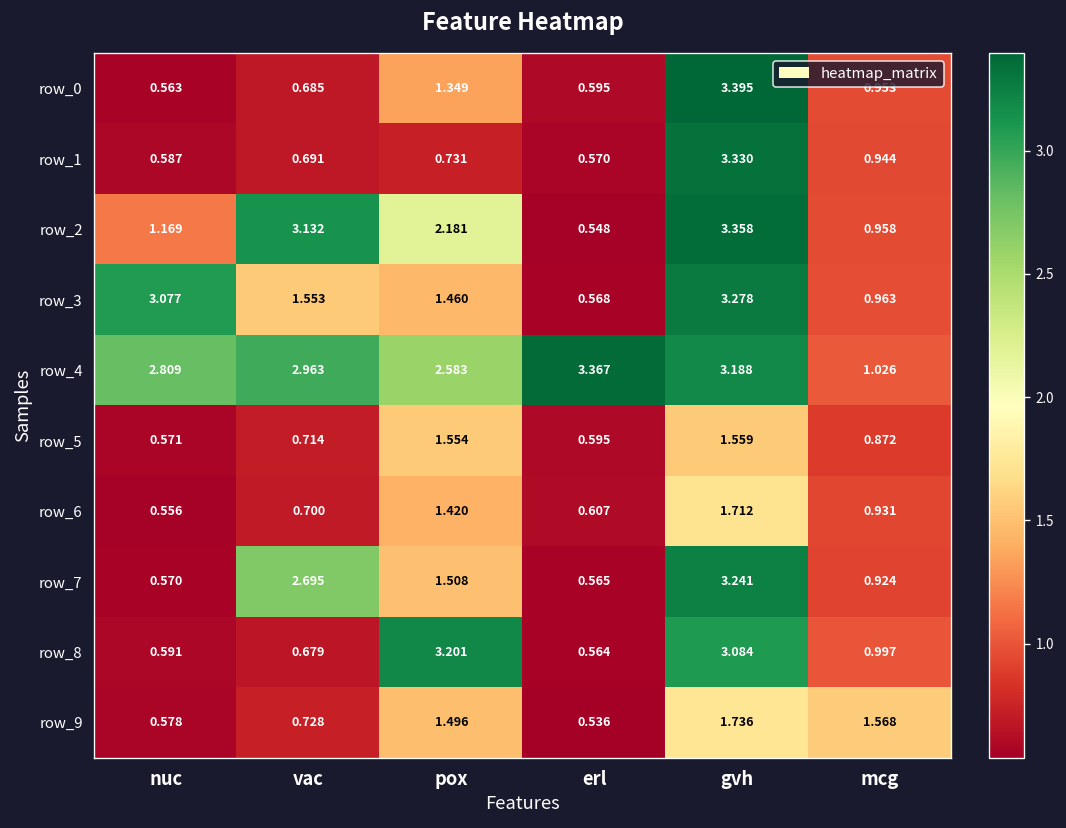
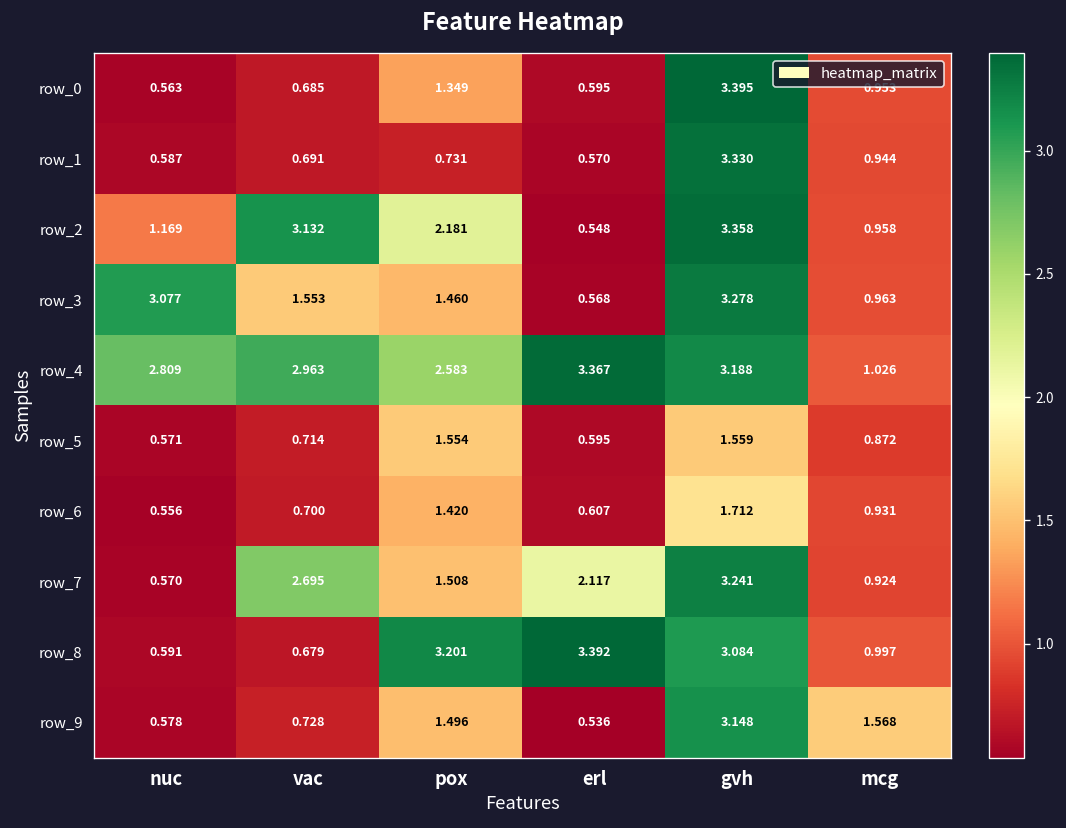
row_7, erl: 0.565 -> 2.117
row_8, erl: 0.564 -> 3.392
row_9, gvh: 1.736 -> 3.148
